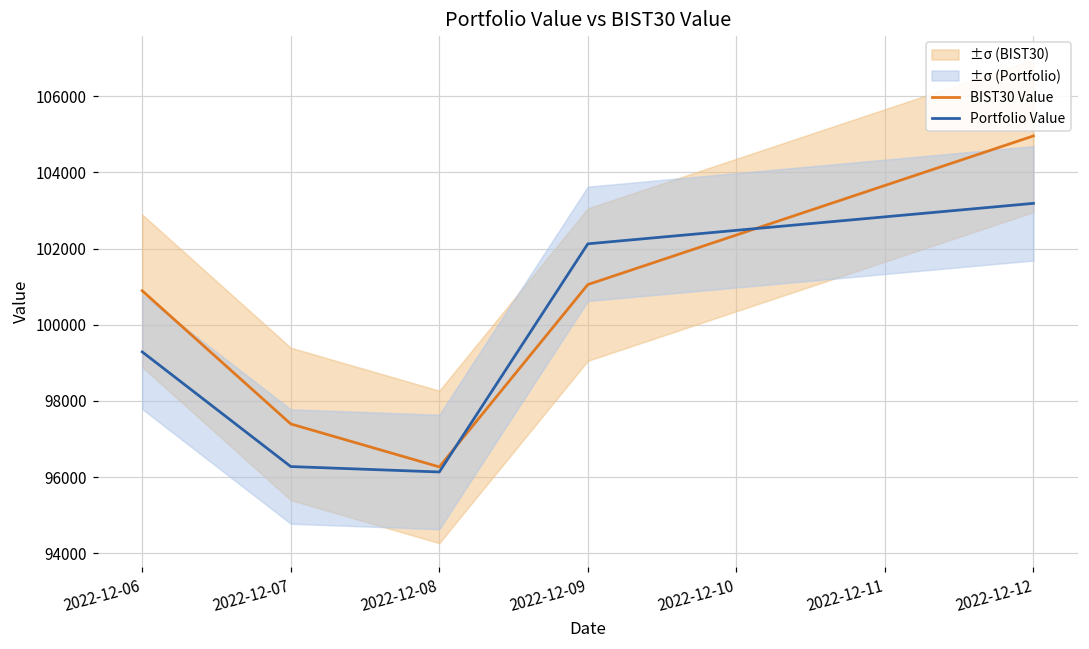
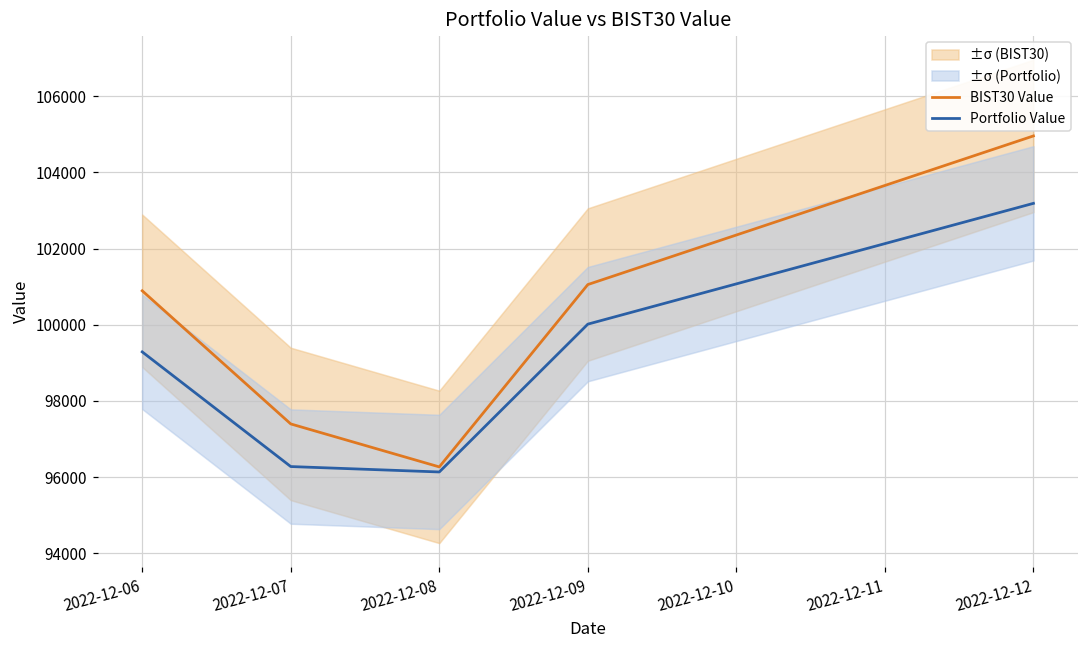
Portfolio Value, 2022-12-09: 102100 -> 100000
